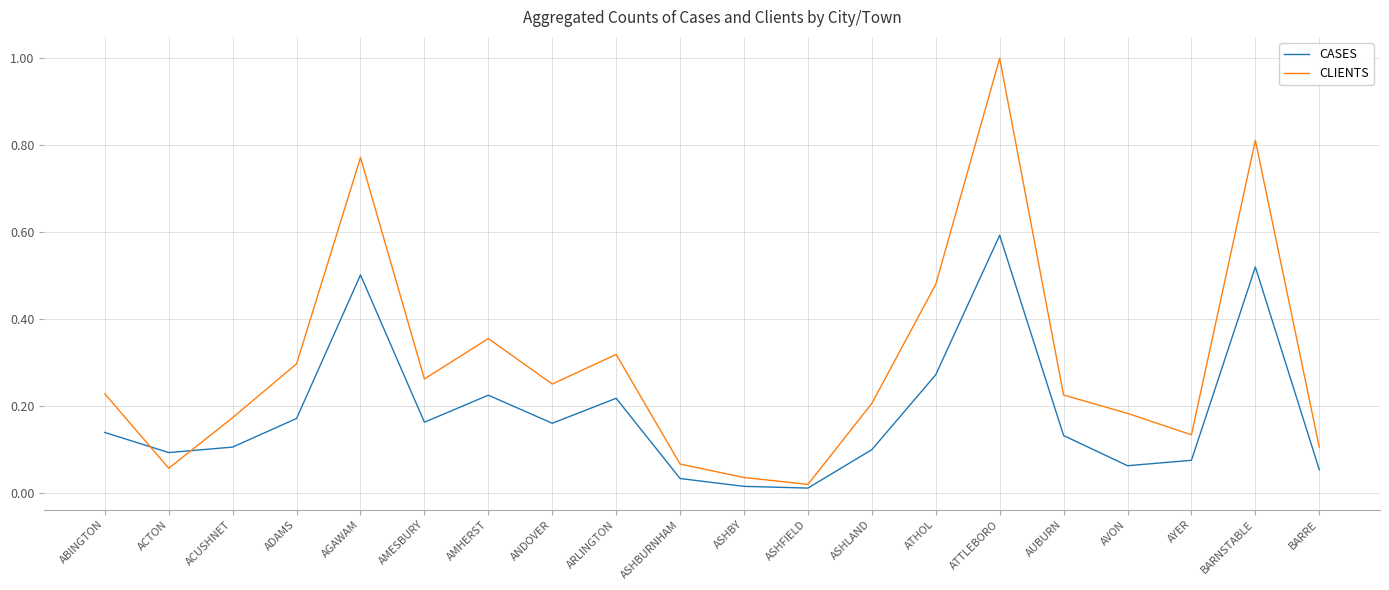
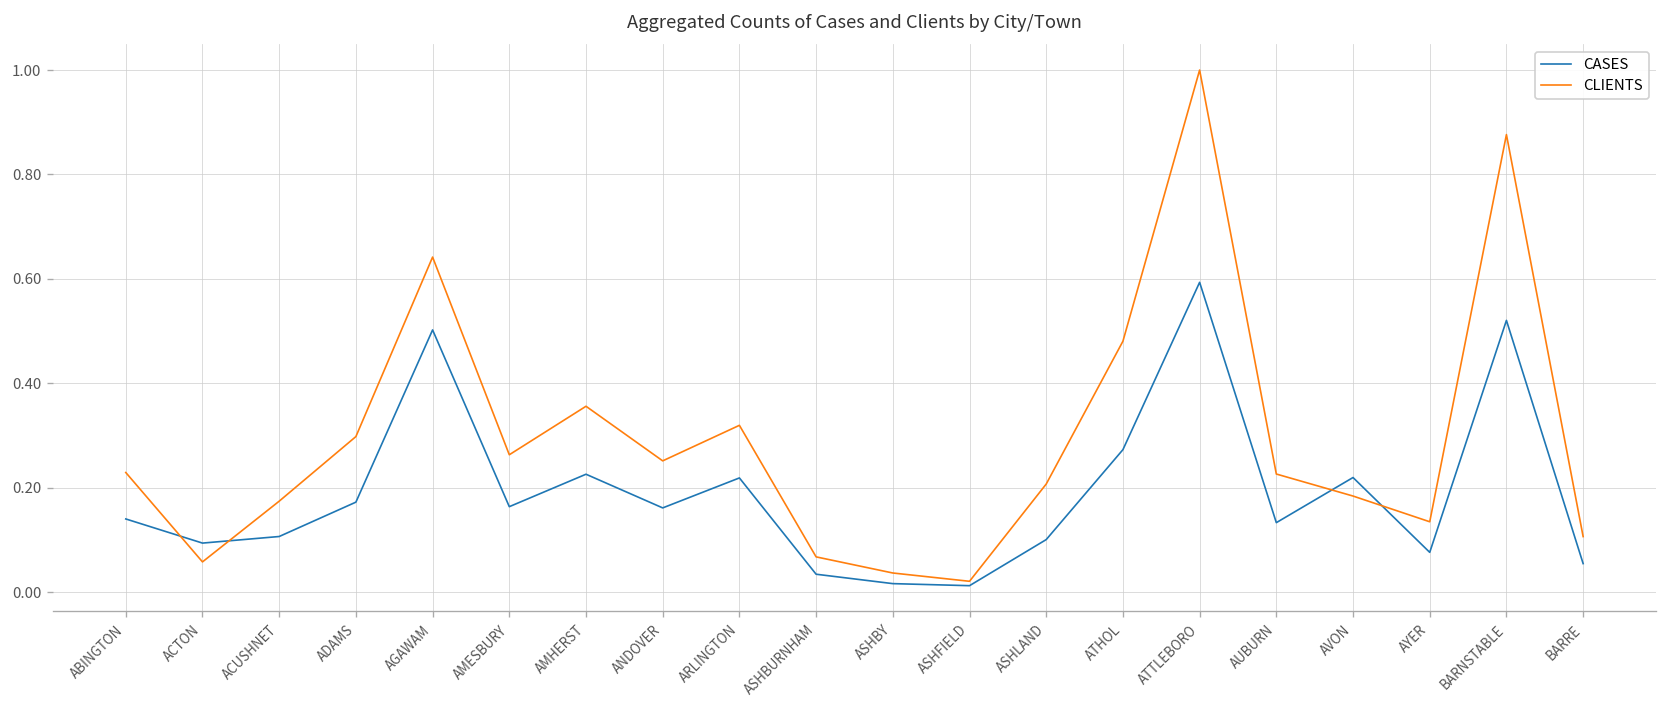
CLIENTS, AGAWAM: 0.77 -> 0.64
CASES, AVON: 0.06 -> 0.22
CLIENTS, BARNSTABLE: 0.81 -> 0.88
